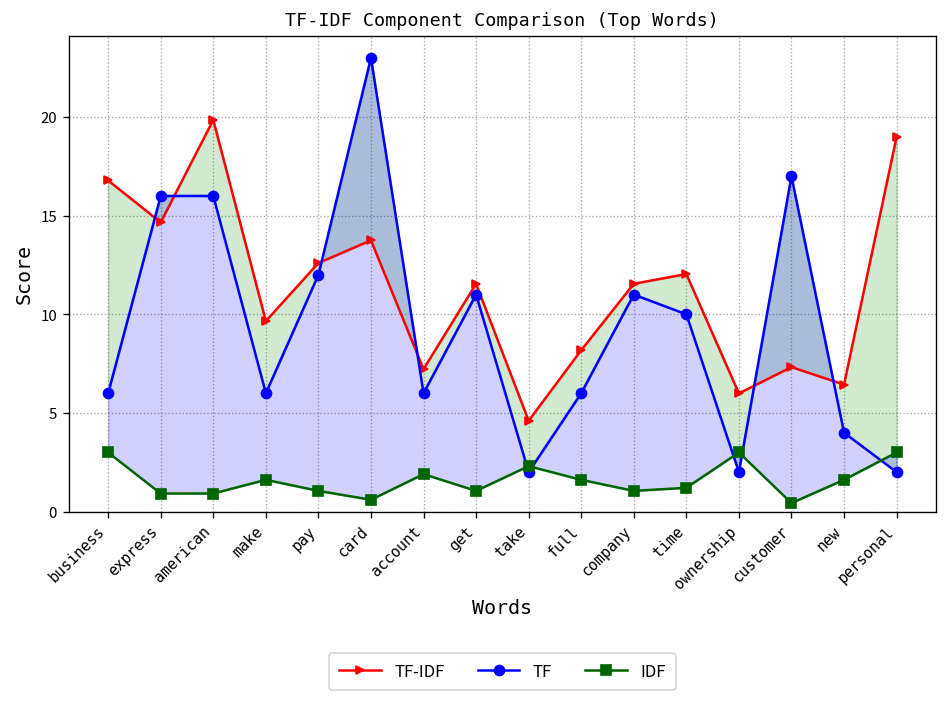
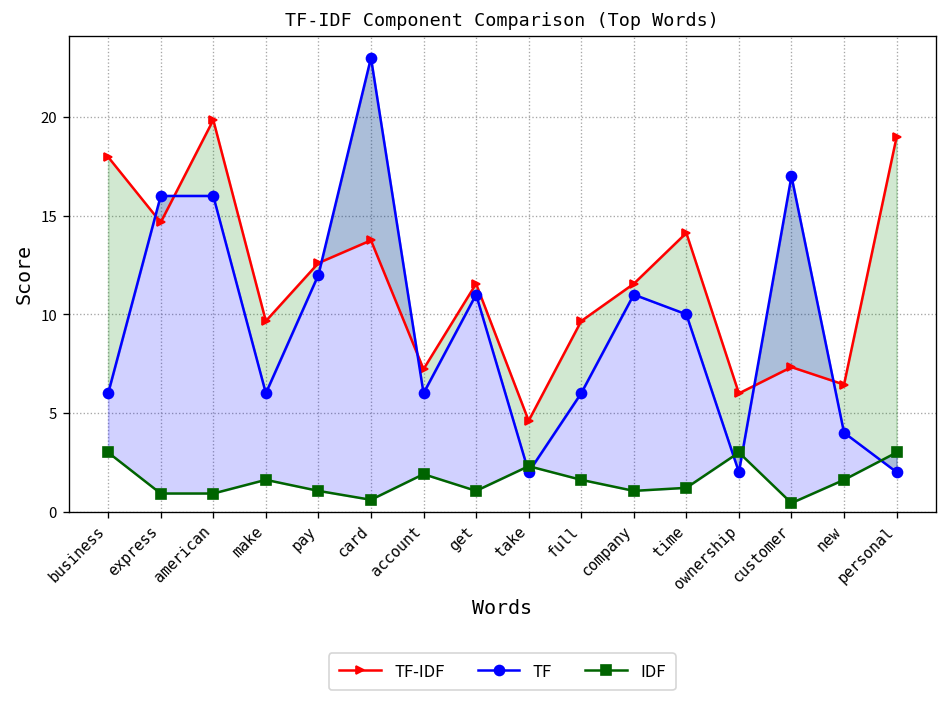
TF-IDF, business: 16.8 -> 18.0
TF-IDF, full: 8.2 -> 9.7
TF-IDF, time: 12.0 -> 14.1
